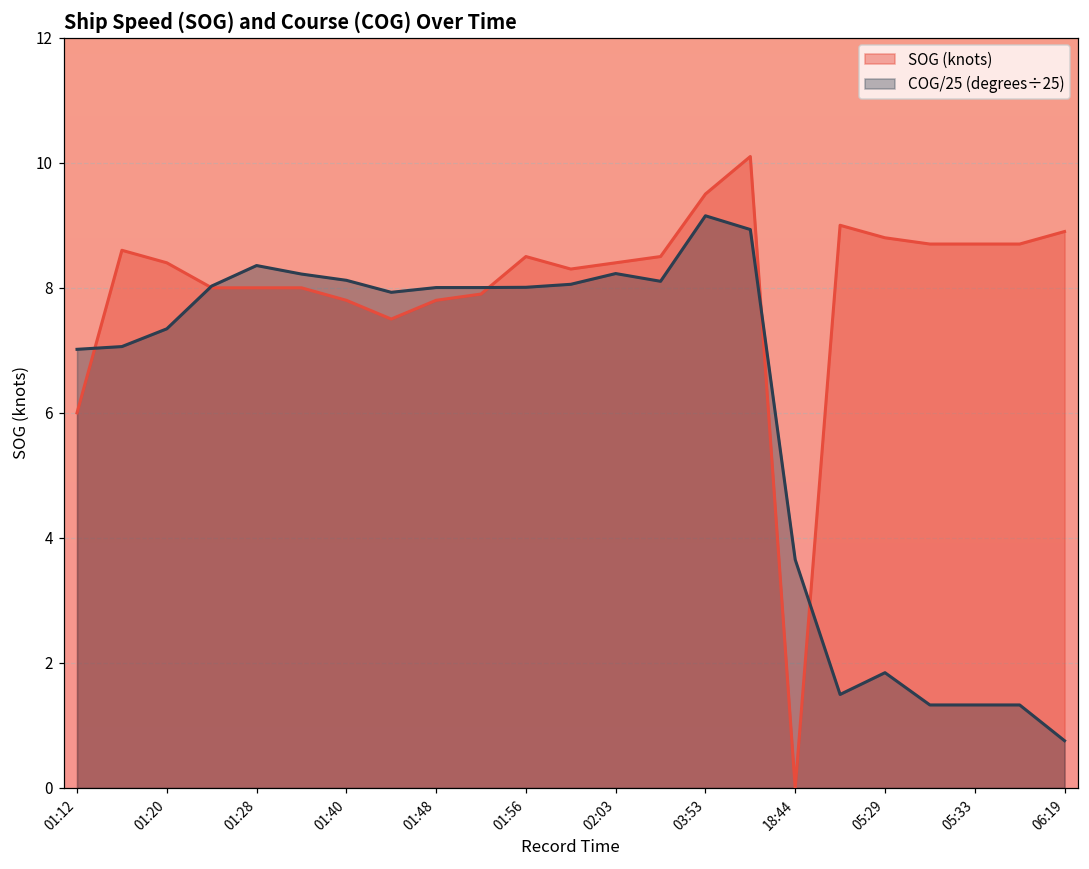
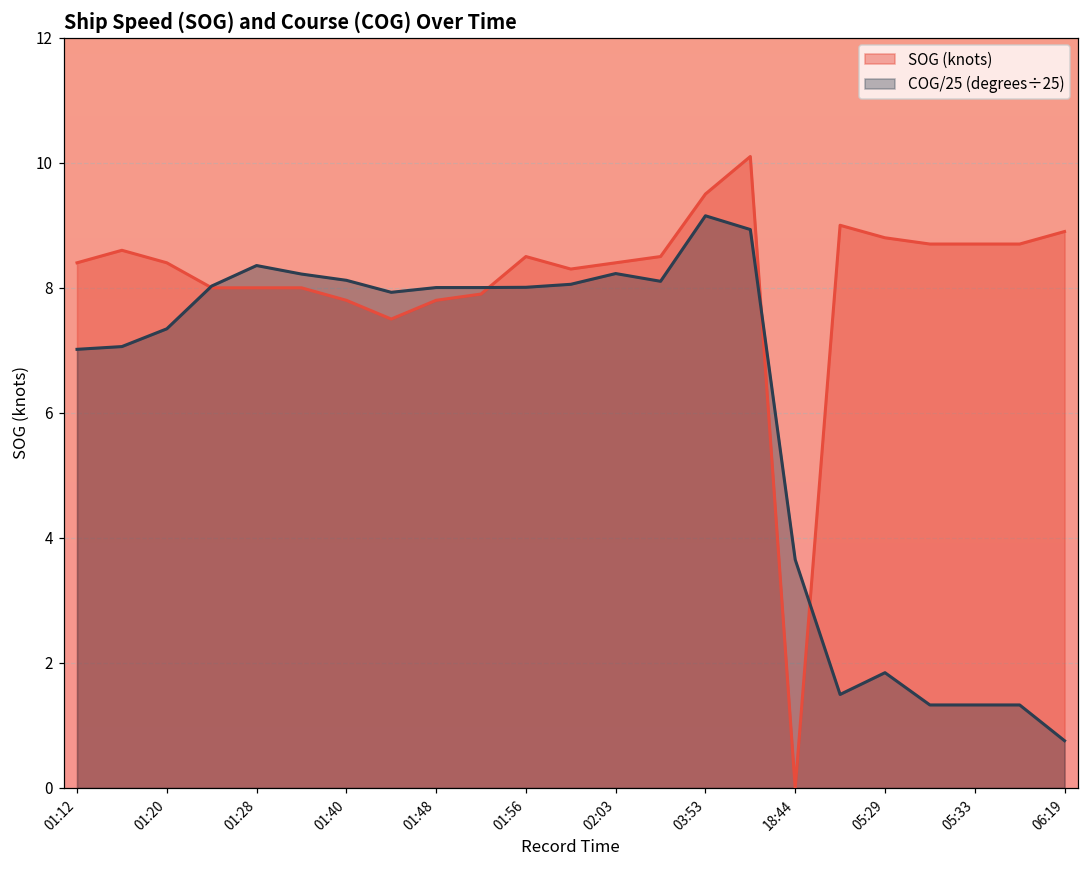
SOG (knots), 01:12: 6.0 -> 8.4
